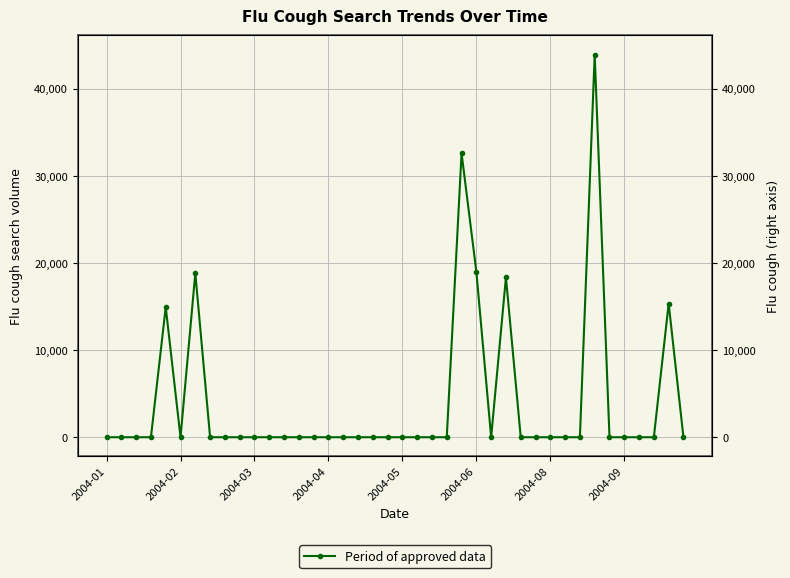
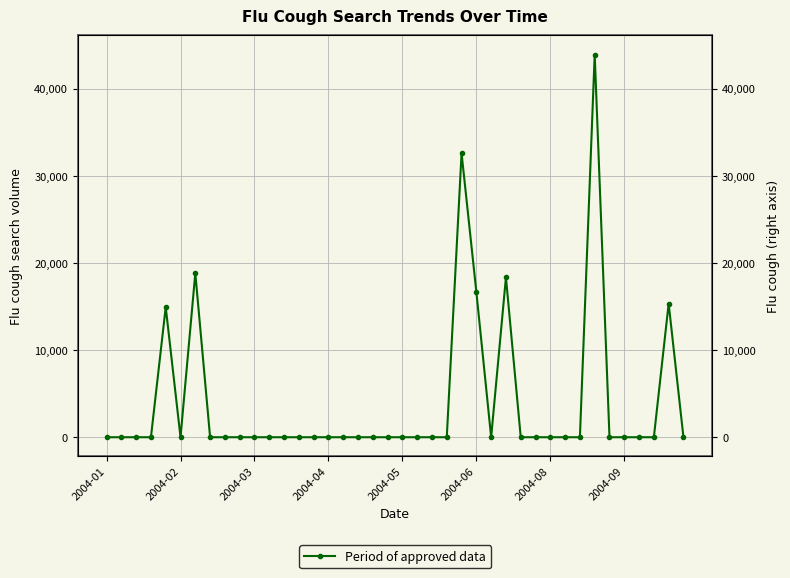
2004-06: 19,000 -> 17,000
